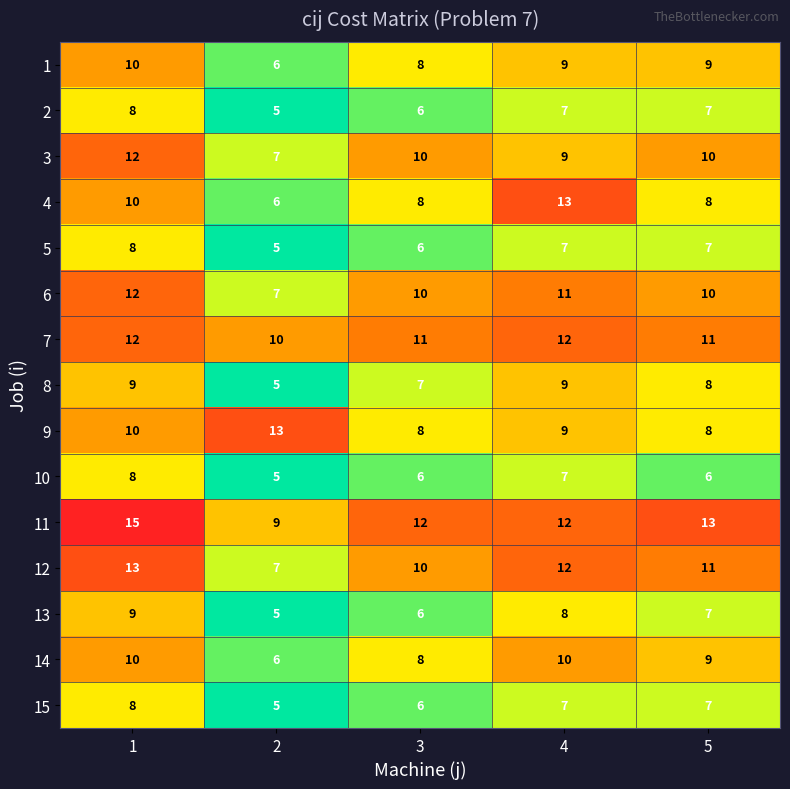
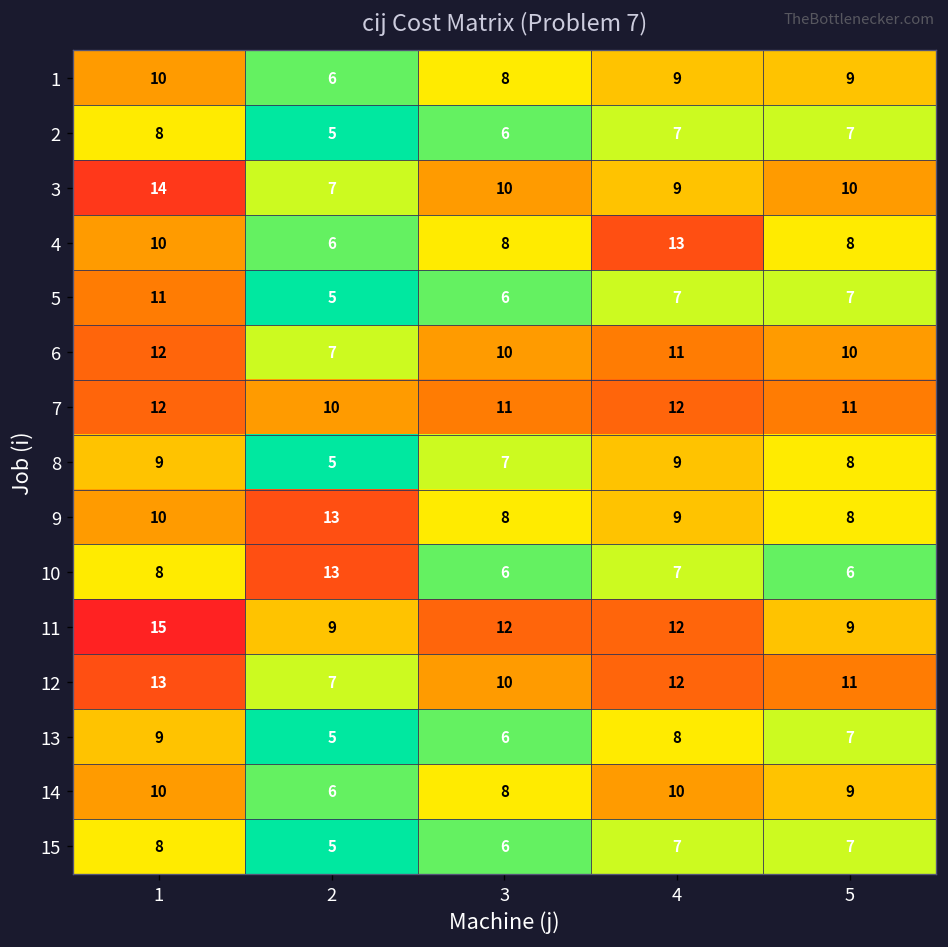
3, 1: 12 -> 14
5, 1: 8 -> 11
10, 2: 5 -> 13
11, 5: 13 -> 9
